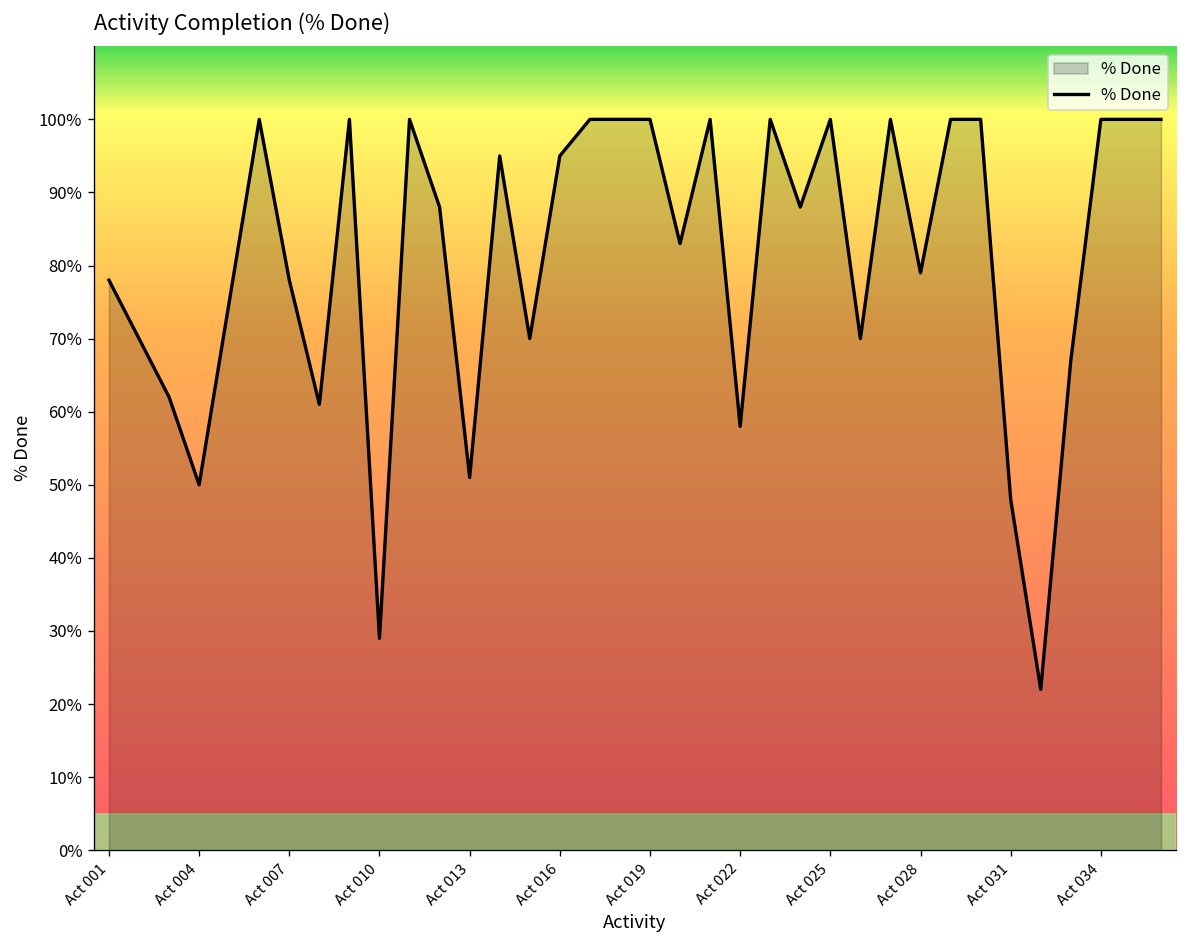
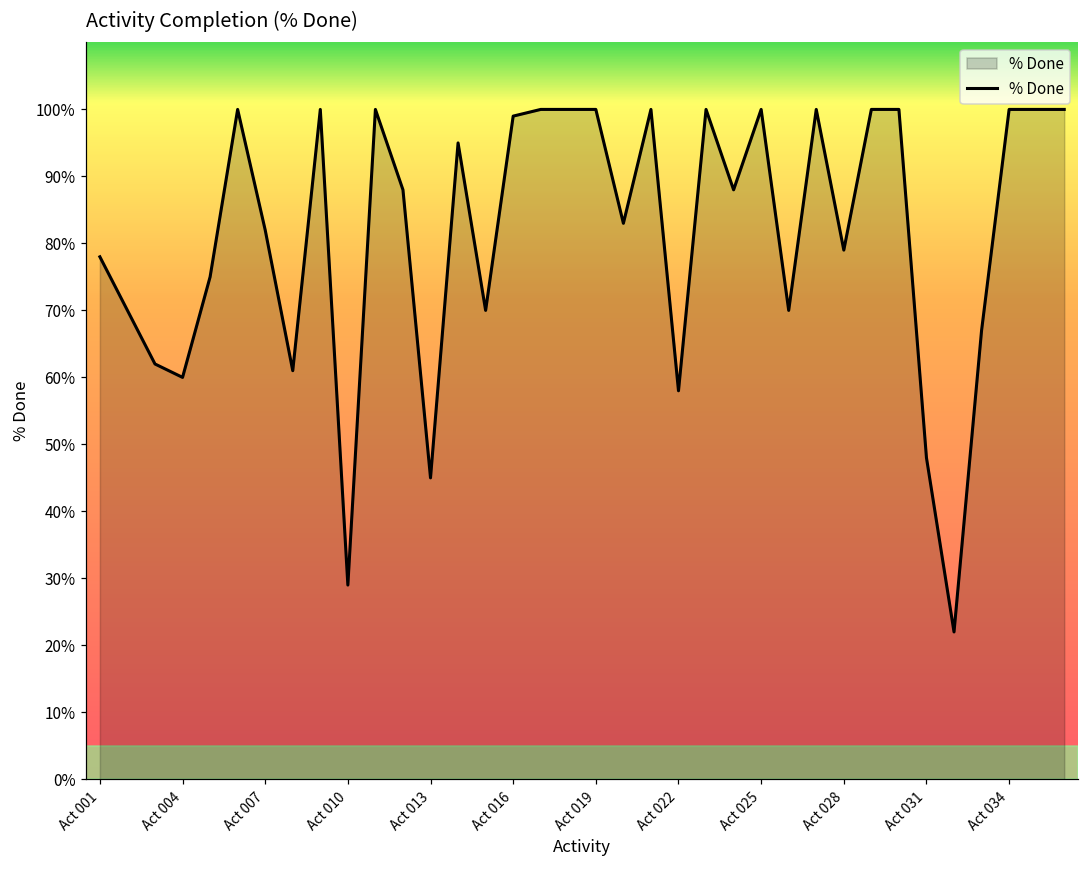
Act 004: 50% -> 60%
Act 007: 78% -> 82%
Act 013: 51% -> 45%
Act 016: 95% -> 99%
